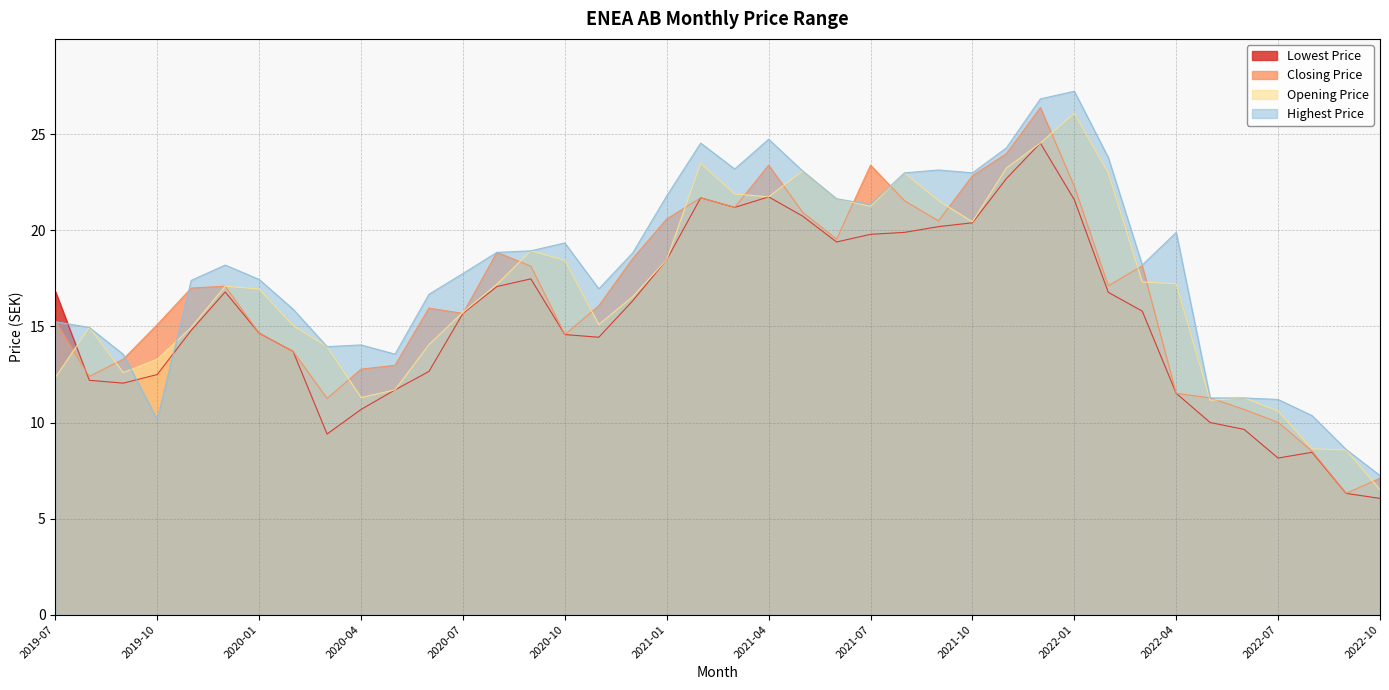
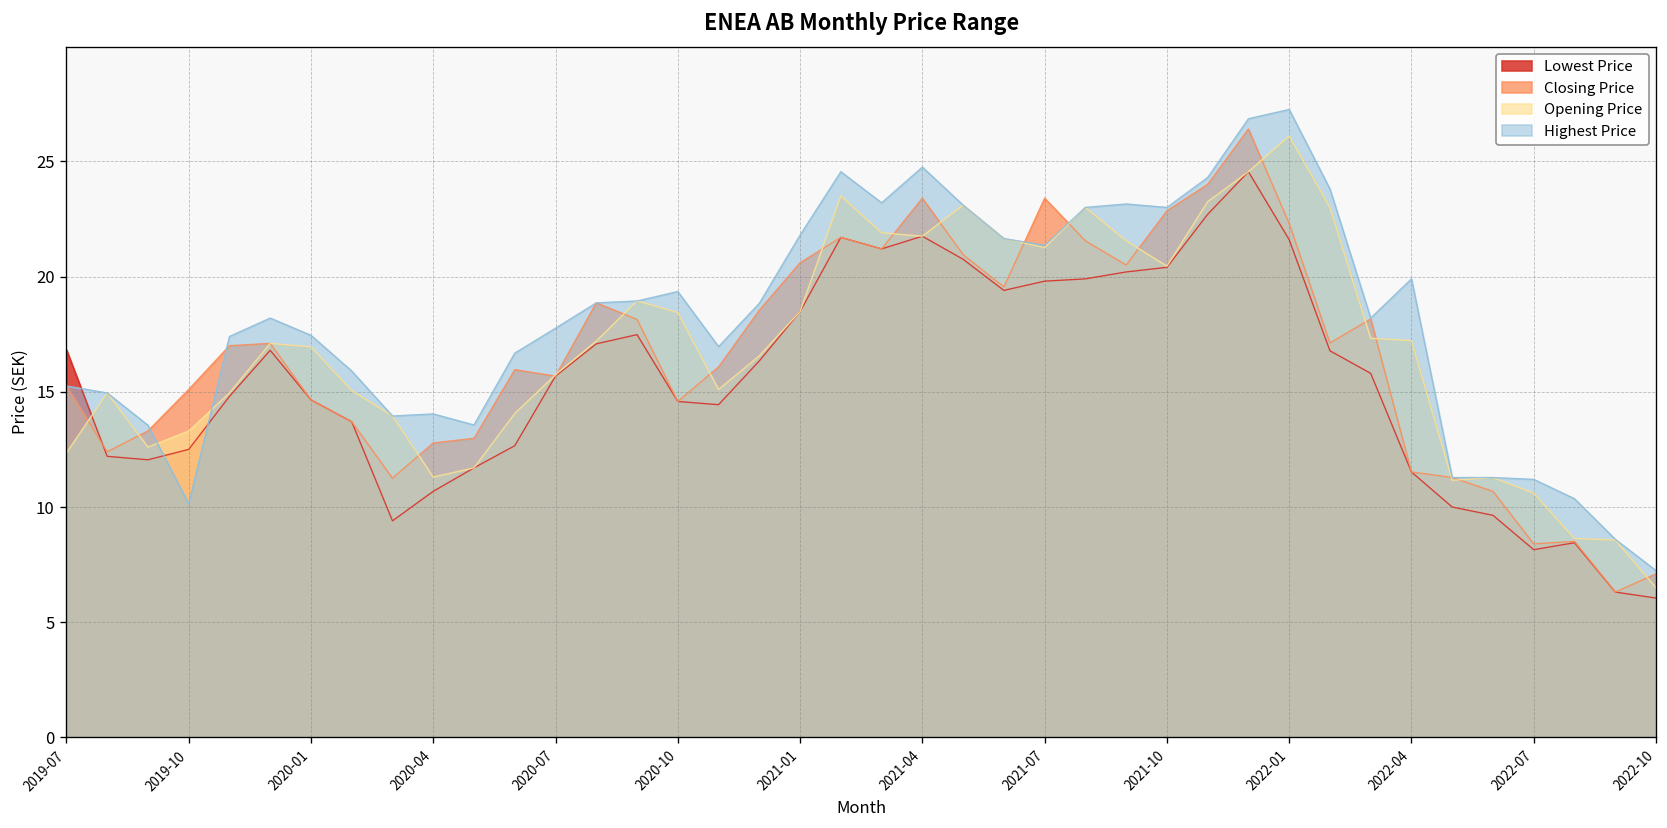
Closing Price, 2022-07: 10.0 -> 8.4
